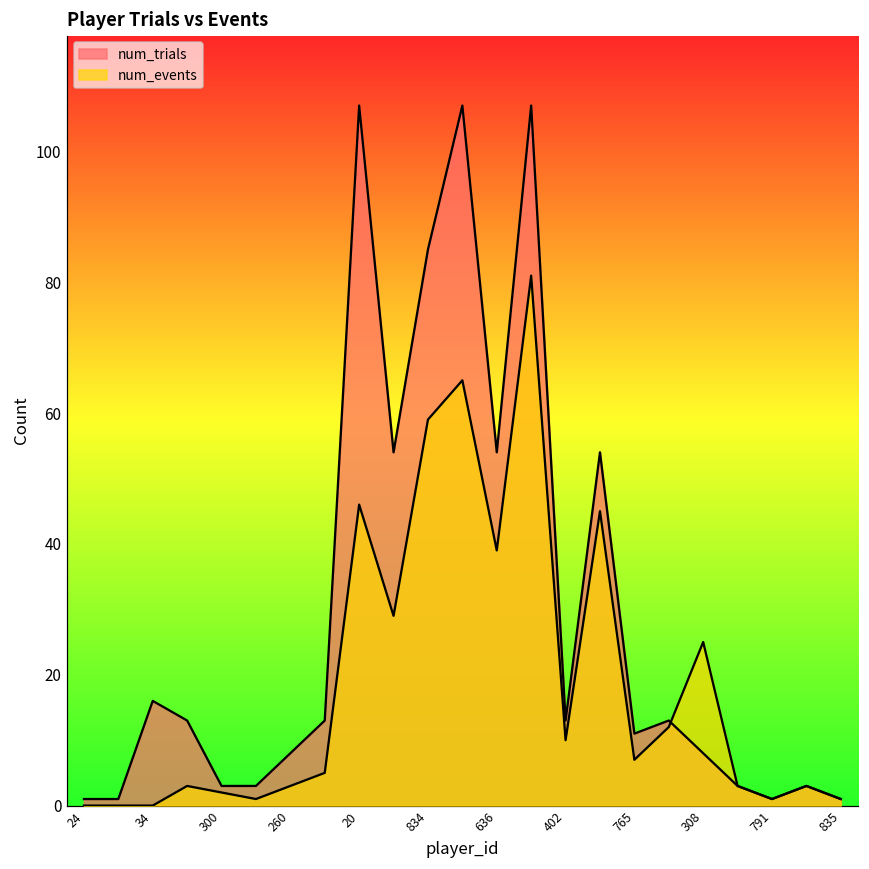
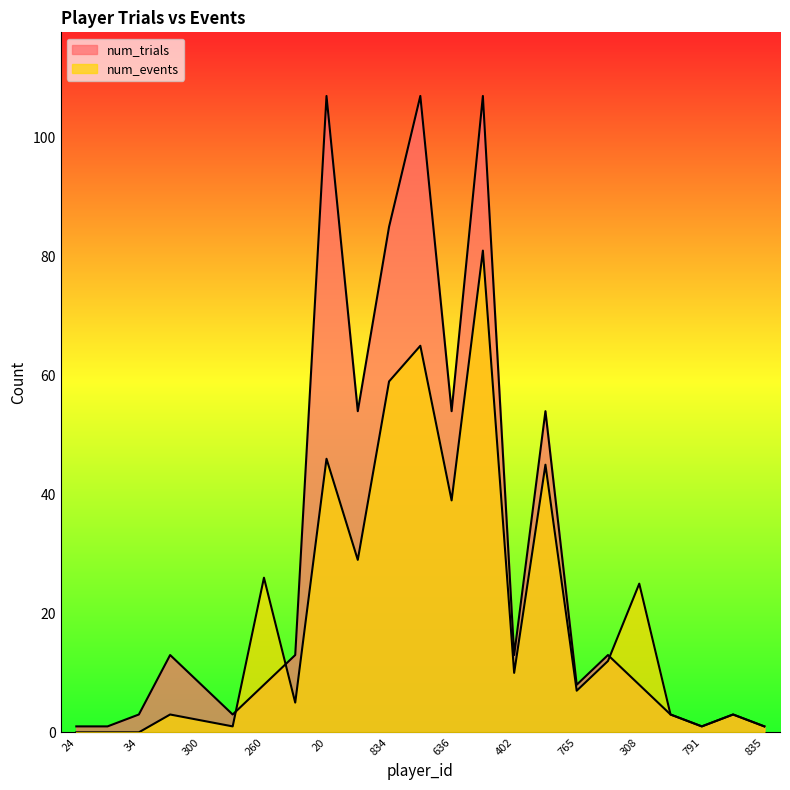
num_trials, 34: 16 -> 3
num_trials, 300: 3 -> 8
num_events, 260: 3 -> 26
num_trials, 765: 11 -> 8
